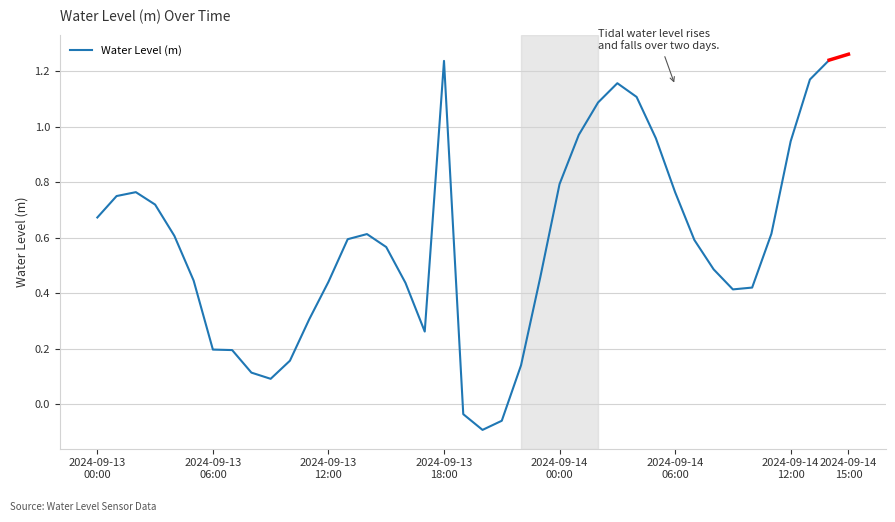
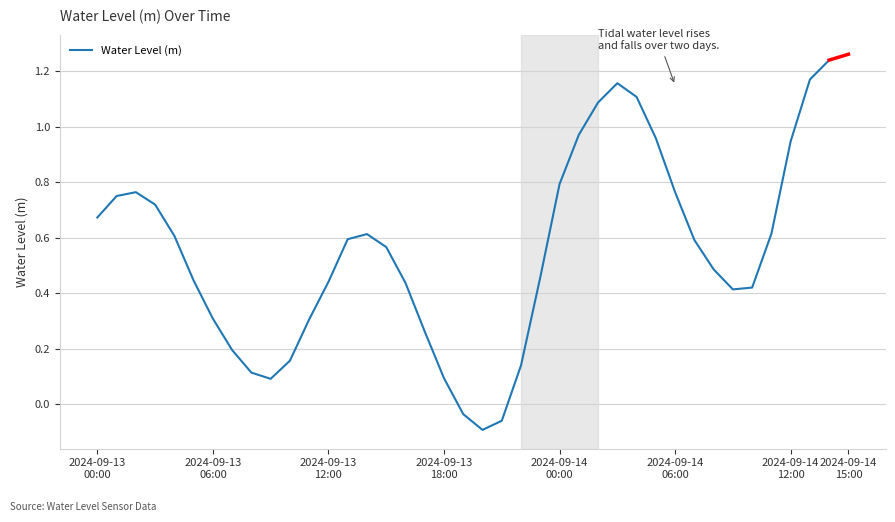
Water Level (m), 2024-09-13 06:00: 0.20 -> 0.31
Water Level (m), 2024-09-13 18:00: 1.24 -> 0.09
